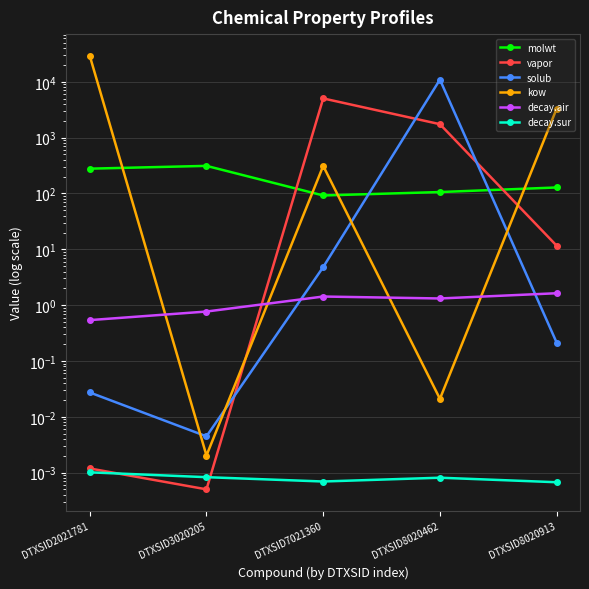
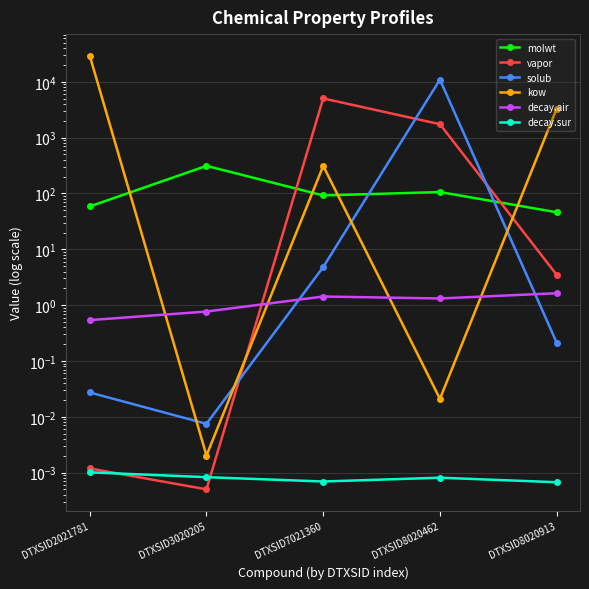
molwt, DTXSID2021781: 300 -> 60
solub, DTXSID3020205: 0.004 -> 0.007
molwt, DTXSID8020913: 130 -> 50
vapor, DTXSID8020913: 12 -> 3
